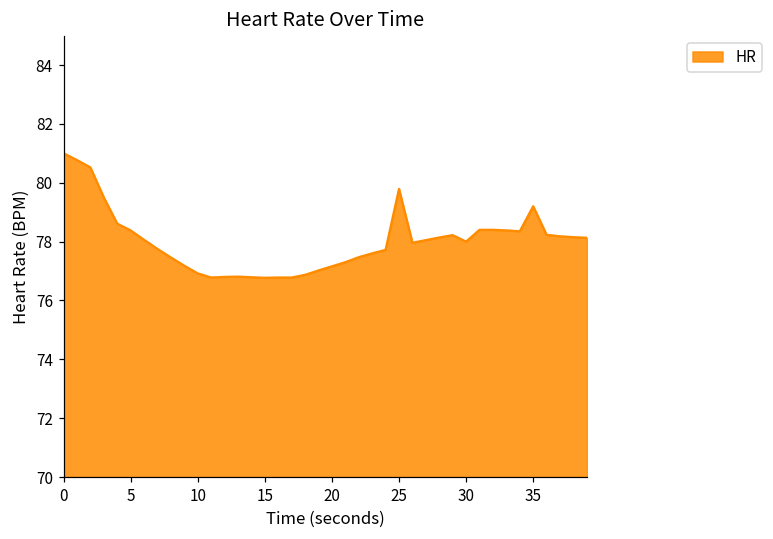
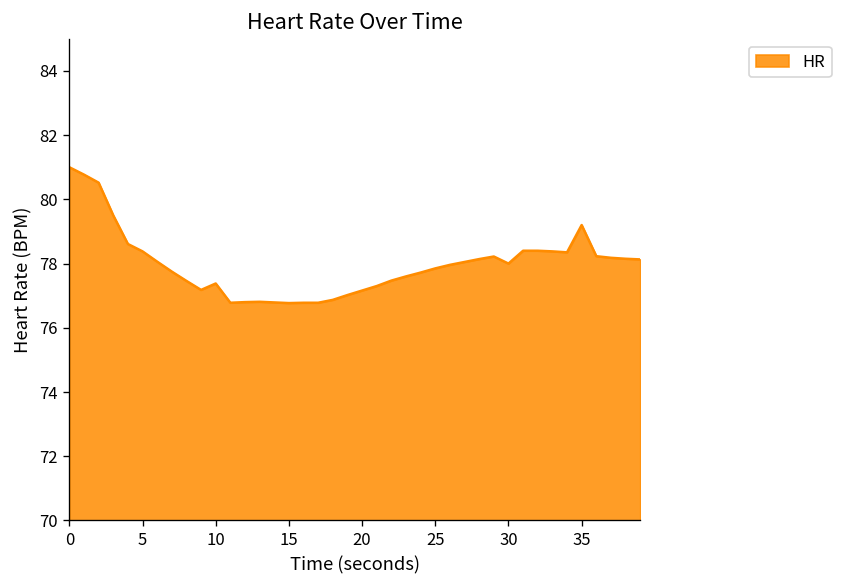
10: 76.9 -> 77.4
25: 79.8 -> 77.9
